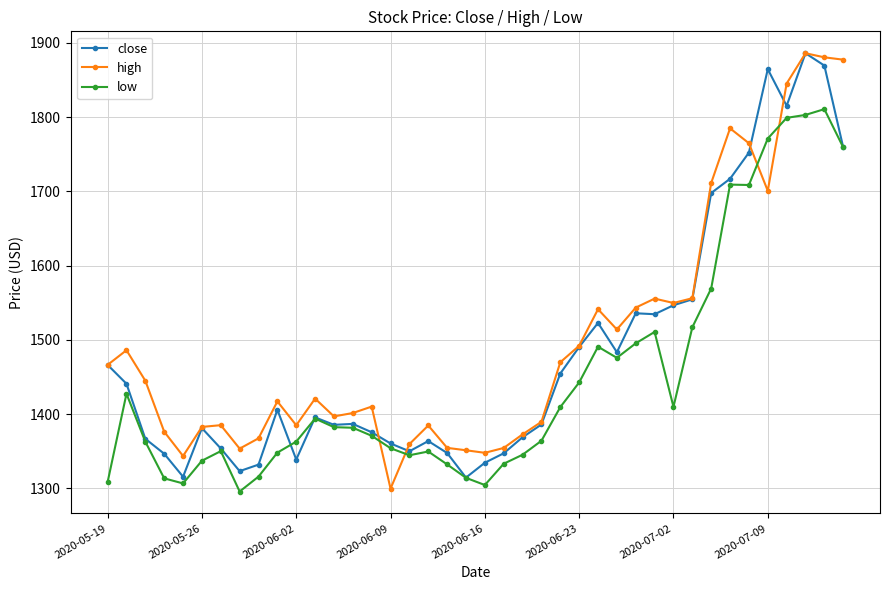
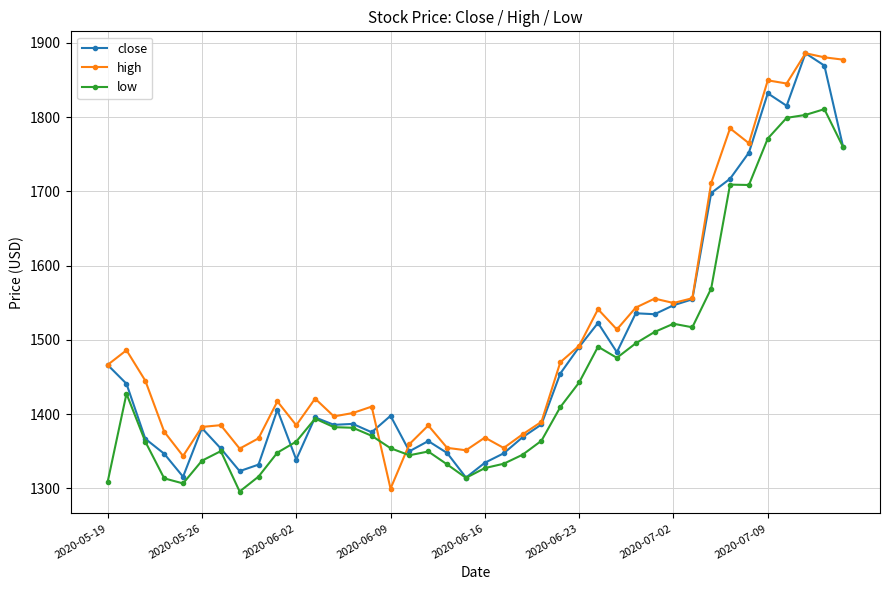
close, 2020-06-09: 1360 -> 1400
high, 2020-06-16: 1350 -> 1370
low, 2020-06-16: 1300 -> 1330
low, 2020-07-02: 1410 -> 1520
close, 2020-07-09: 1860 -> 1830
high, 2020-07-09: 1700 -> 1850
